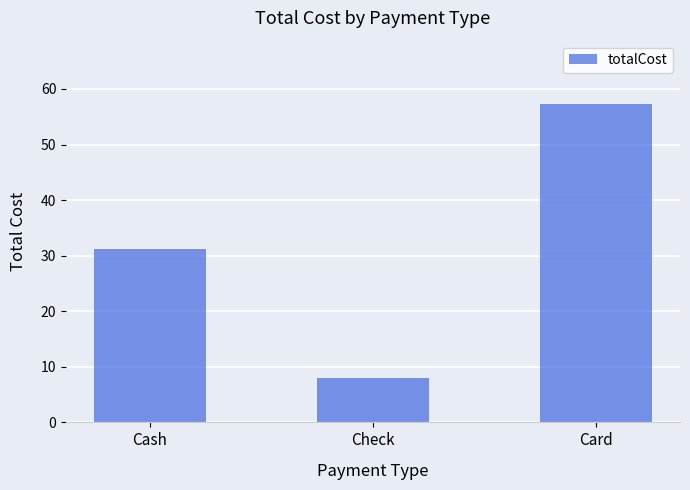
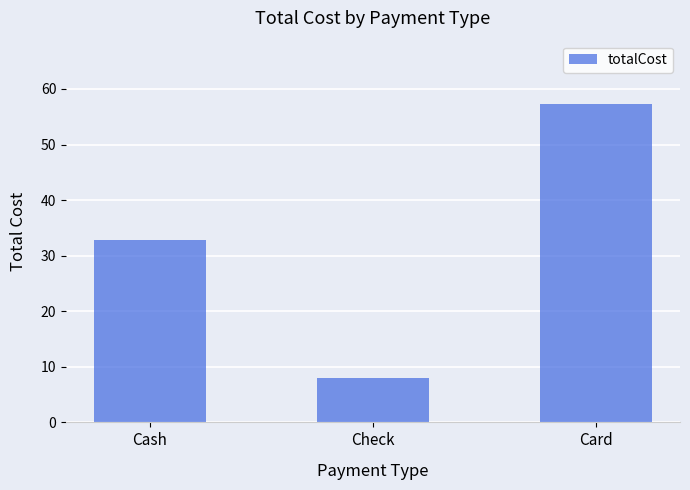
Cash: 31 -> 33
